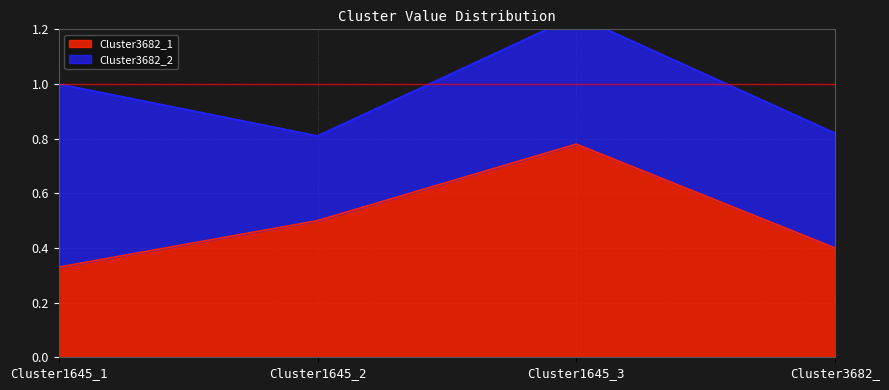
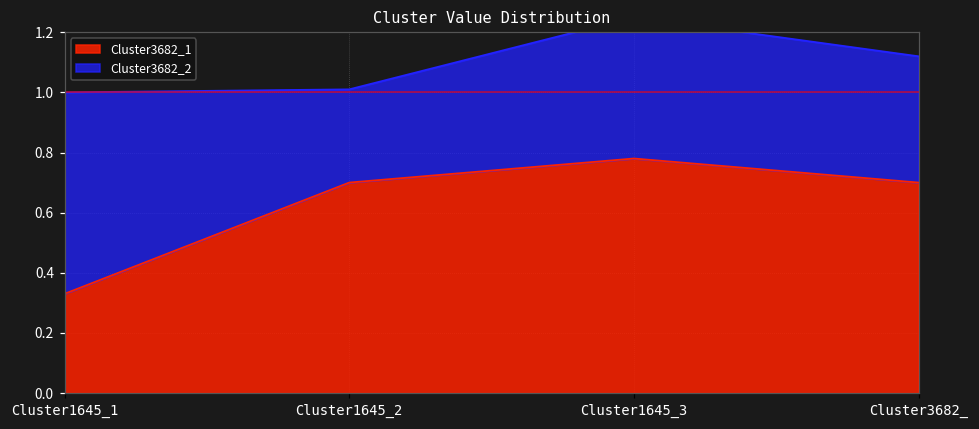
Cluster3682_1, Cluster1645_2: 0.5 -> 0.7
Cluster3682_1, Cluster3682_: 0.4 -> 0.7
